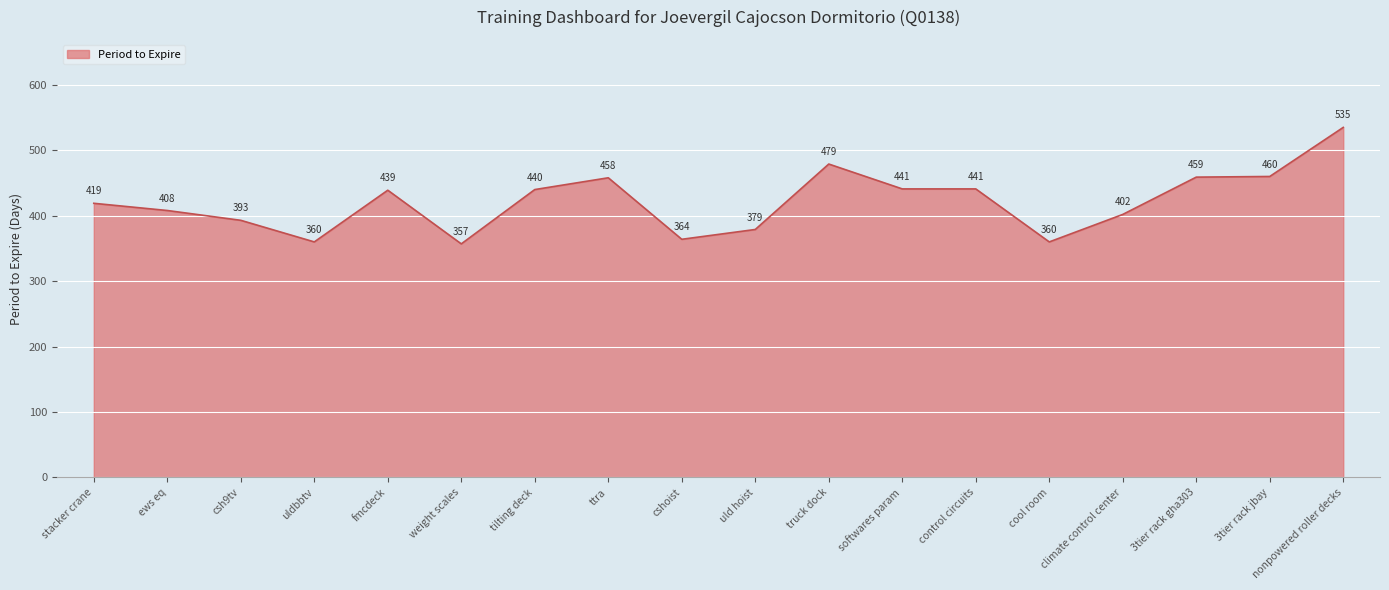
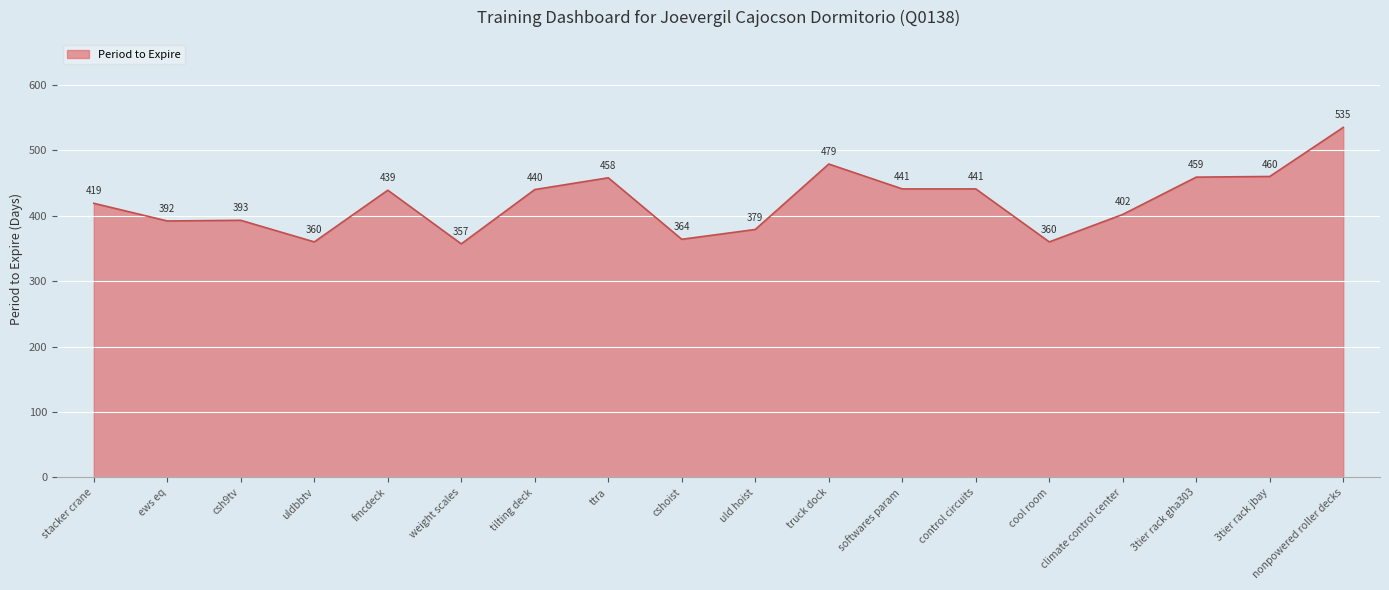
ews eq: 408 -> 392
